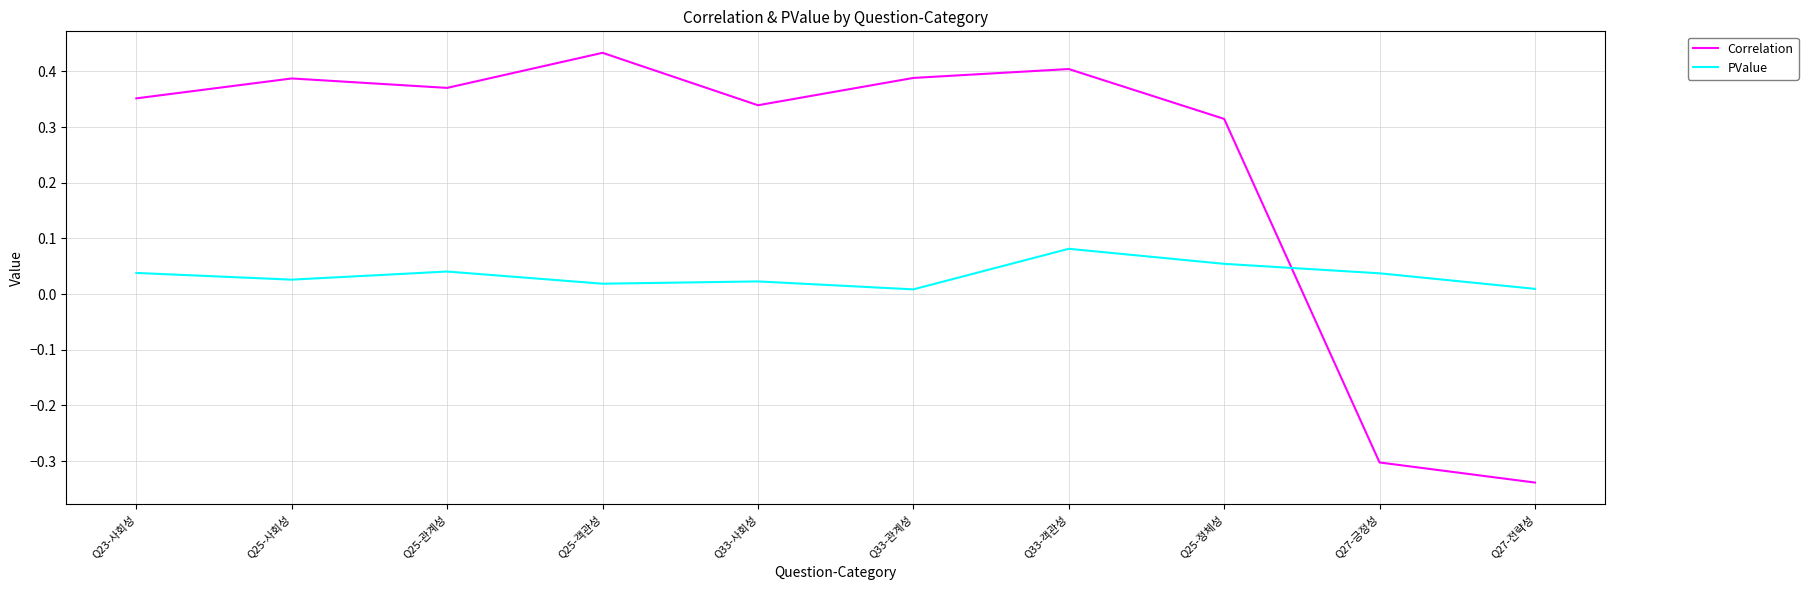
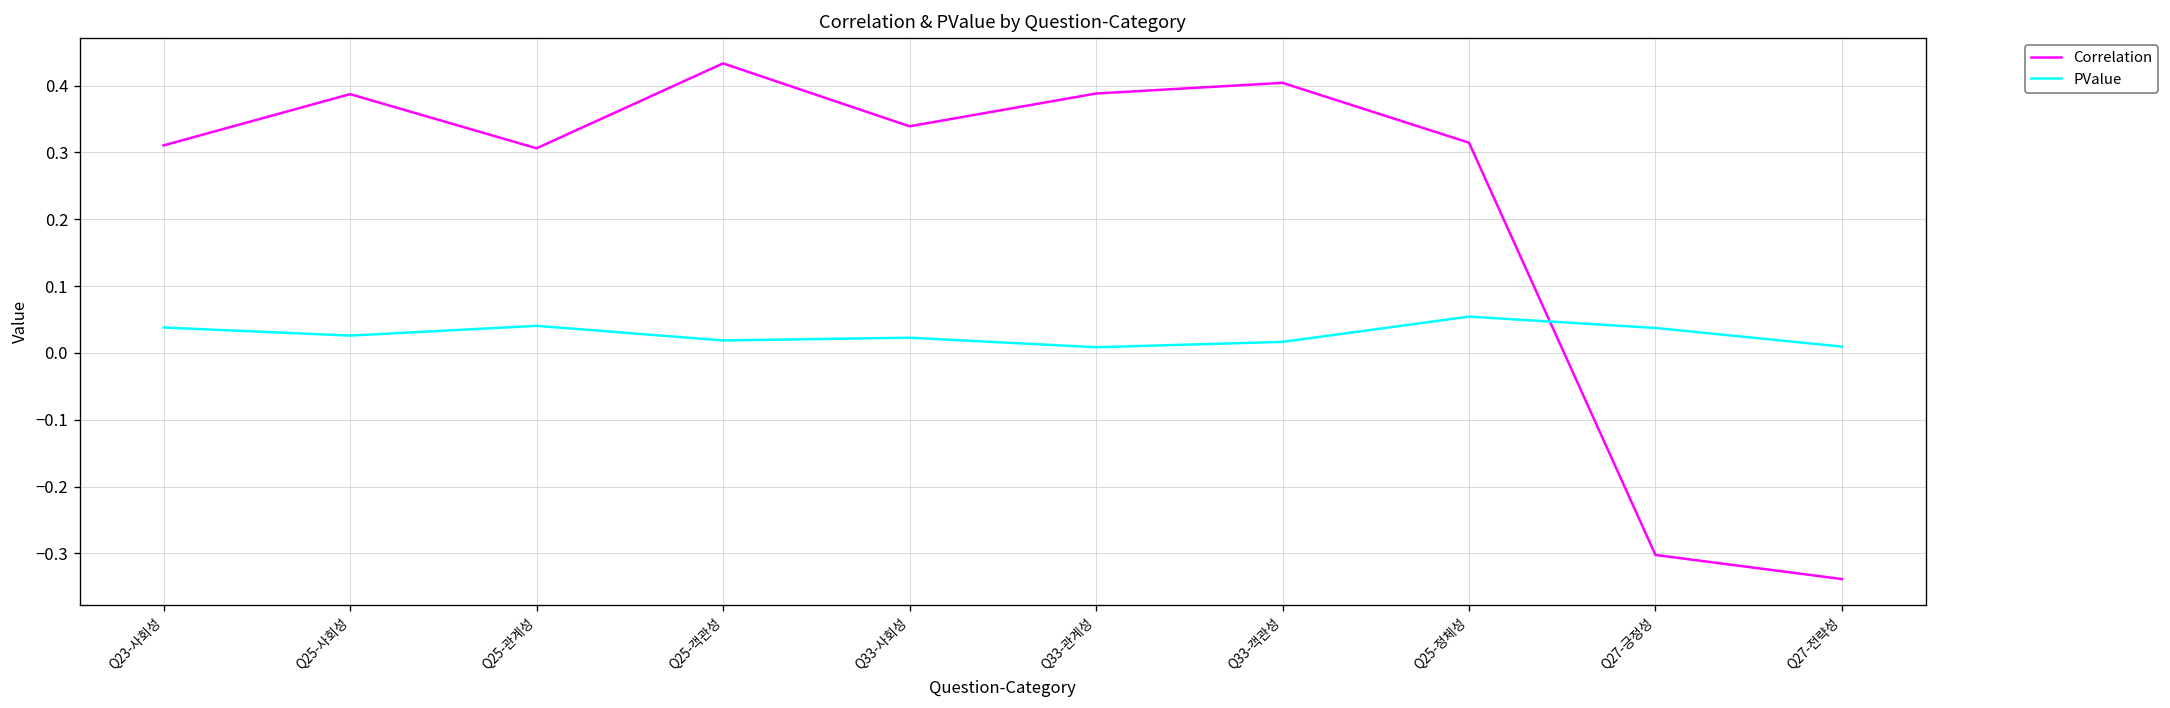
Correlation, Q23-사회성: 0.35 -> 0.31
Correlation, Q25-관계성: 0.37 -> 0.31
PValue, Q33-객관성: 0.08 -> 0.02
